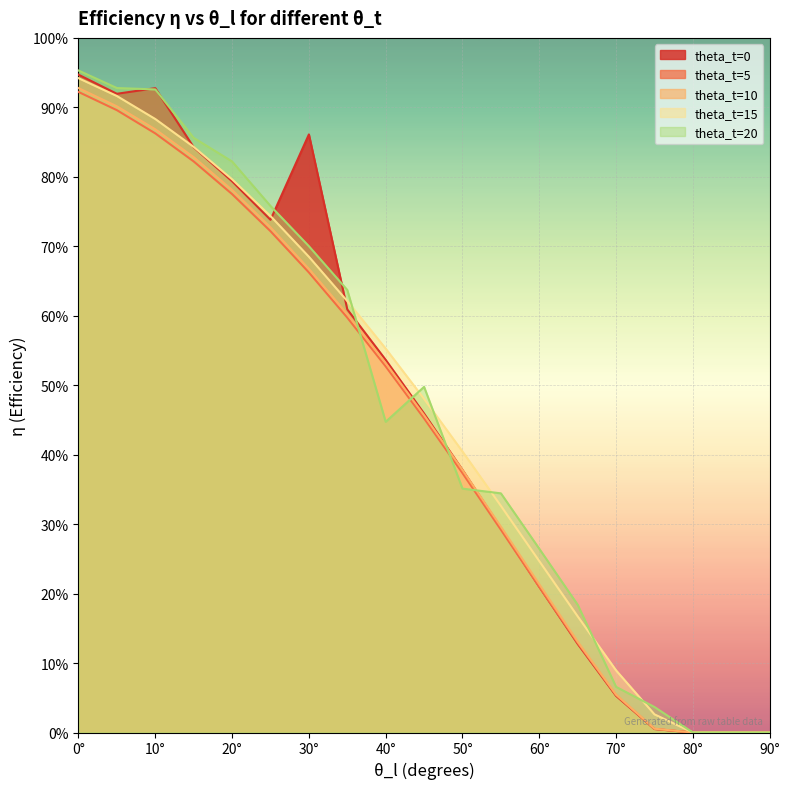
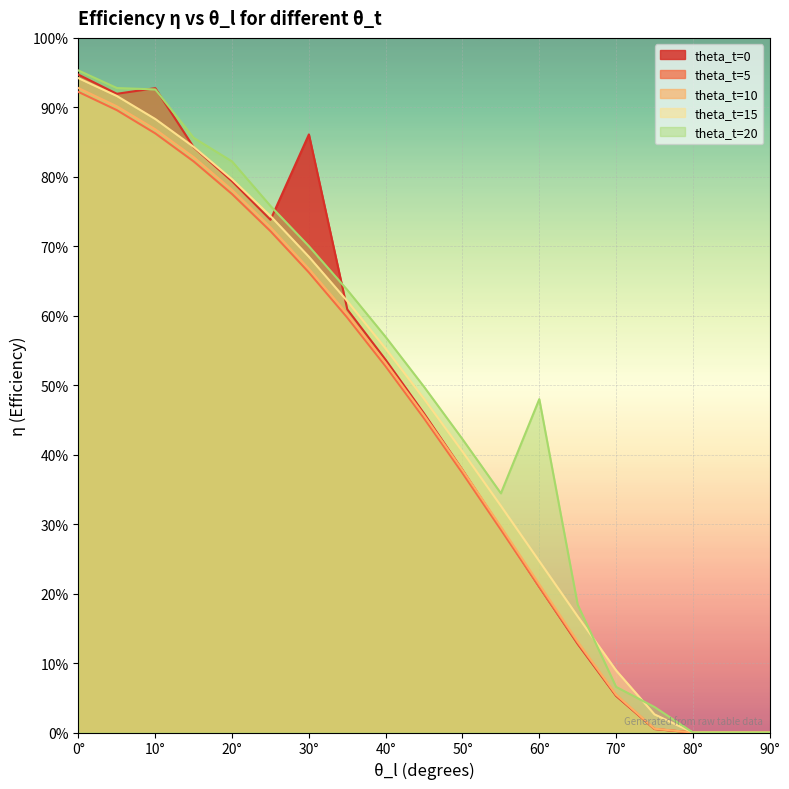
theta_t=20, 40°: 45% -> 57%
theta_t=20, 50°: 35% -> 42%
theta_t=20, 60°: 26% -> 48%
